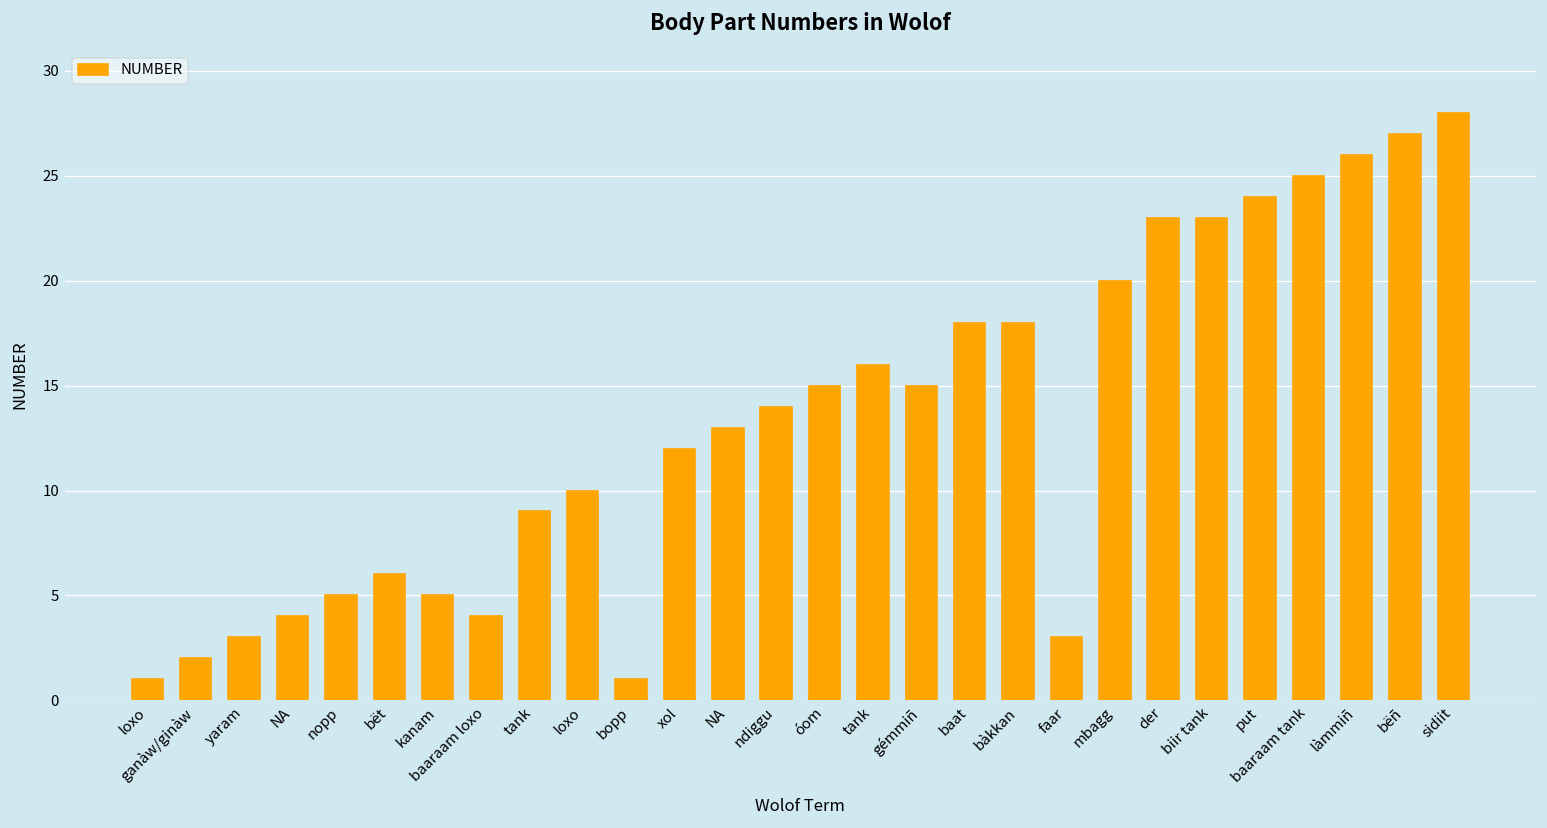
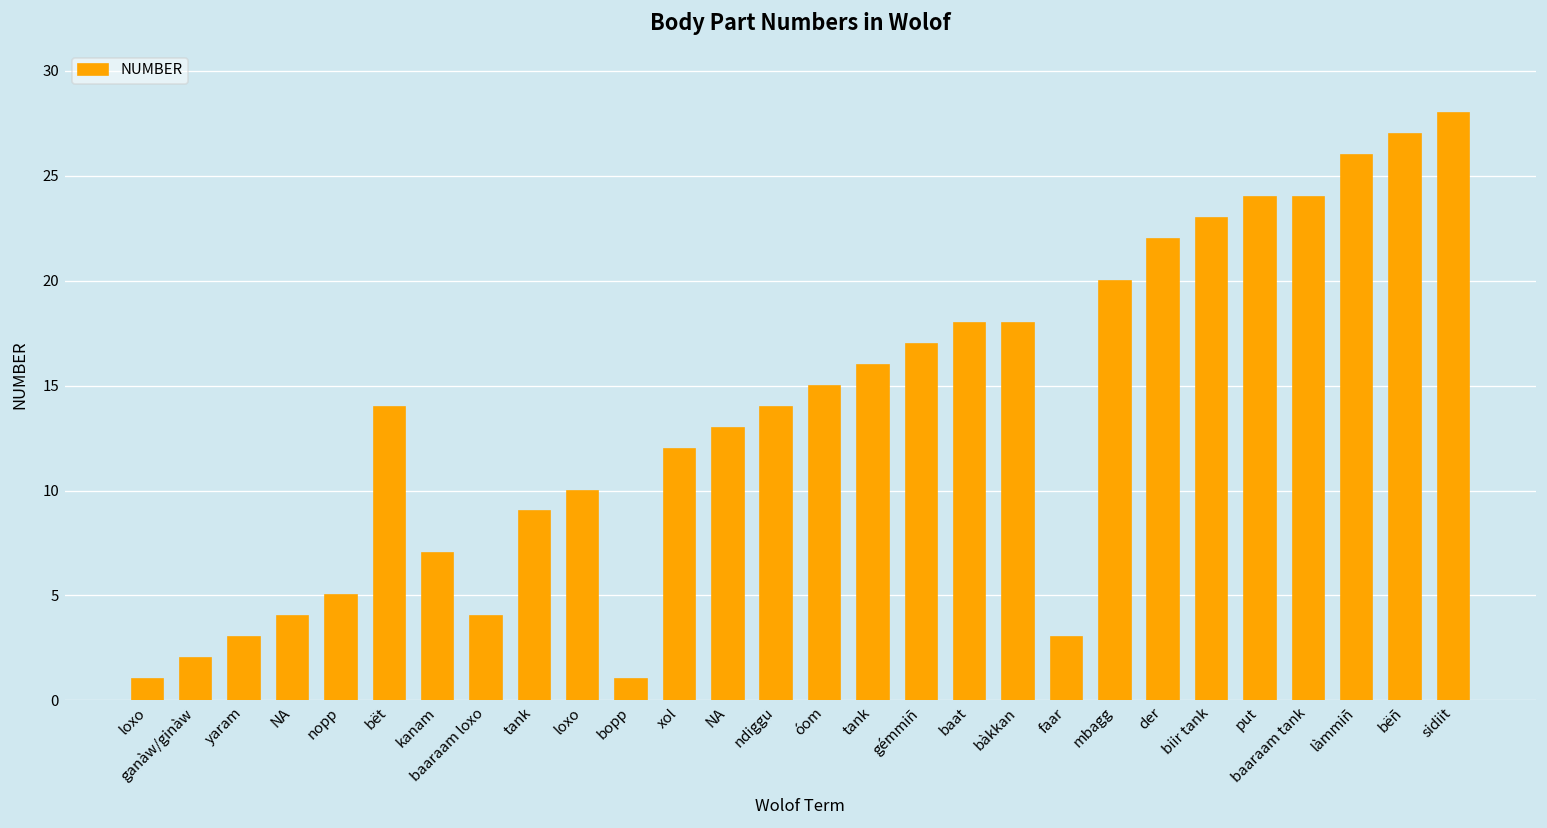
bët: 6 -> 14
kanam: 5 -> 7
gémmiñ: 15 -> 17
der: 23 -> 22
baaraam tank: 25 -> 24
